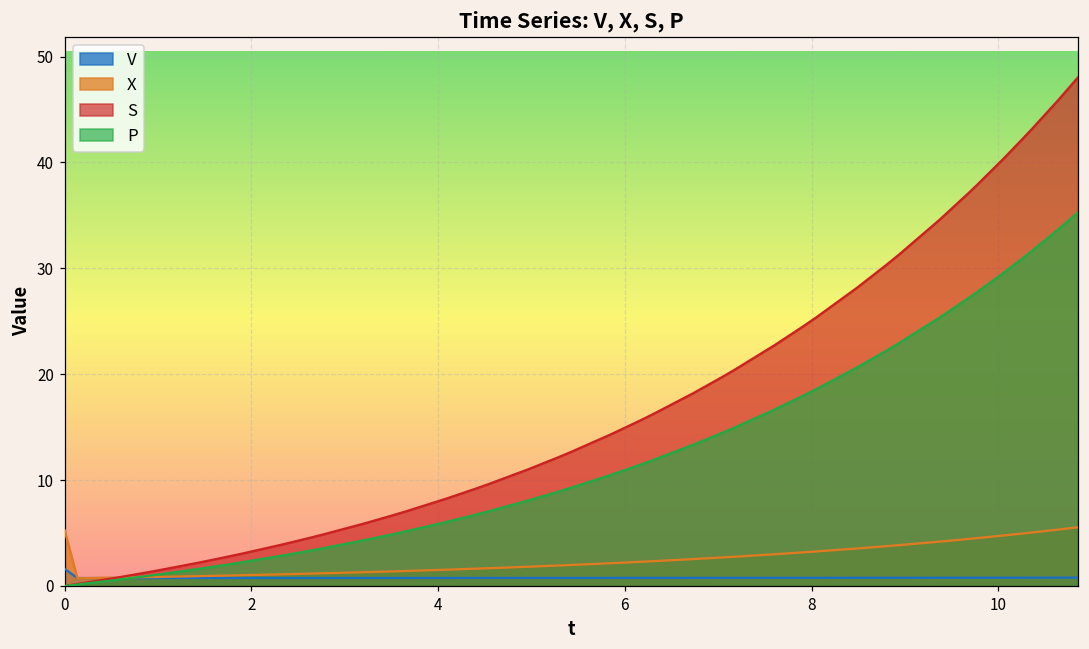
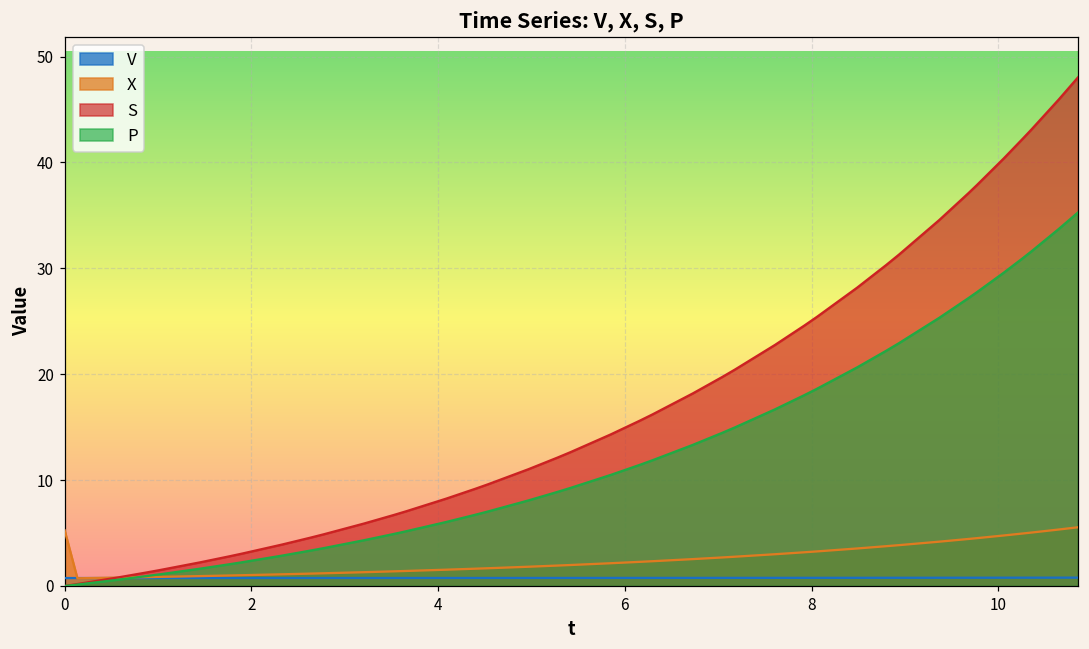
V, 0: 2 -> 1
